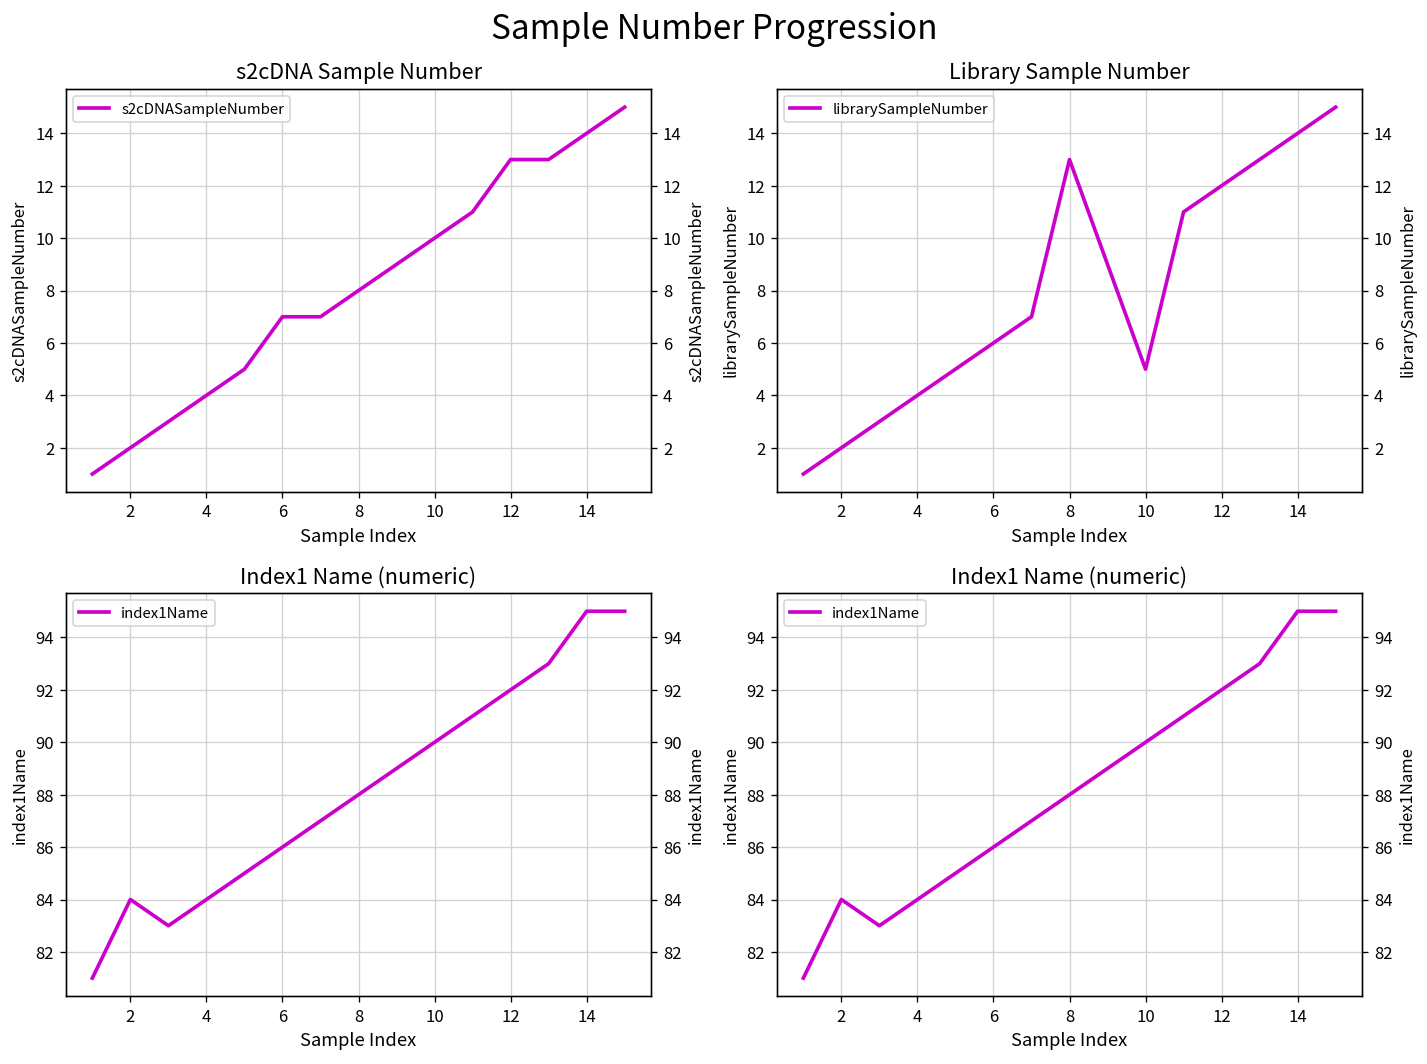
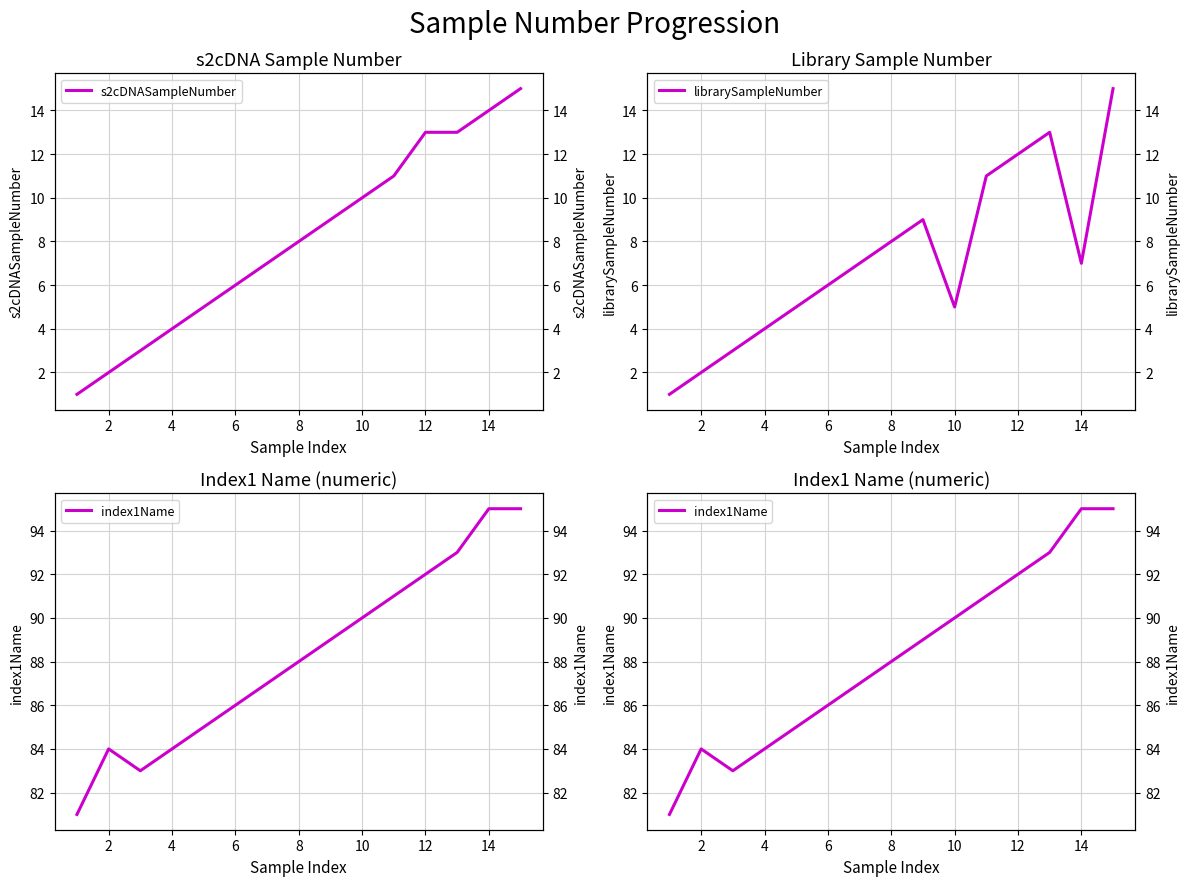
s2cDNA Sample Number, 6: 7 -> 6
Library Sample Number, 8: 13 -> 8
Library Sample Number, 14: 14 -> 7
